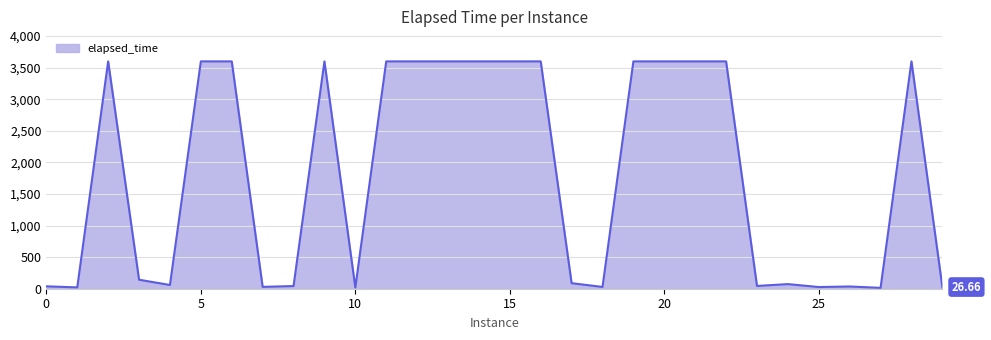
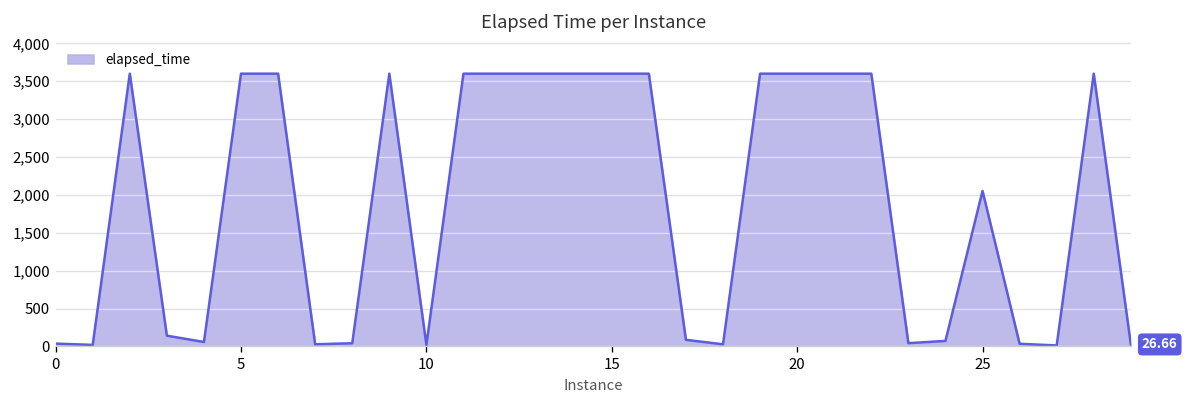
25: 0 -> 2,100
